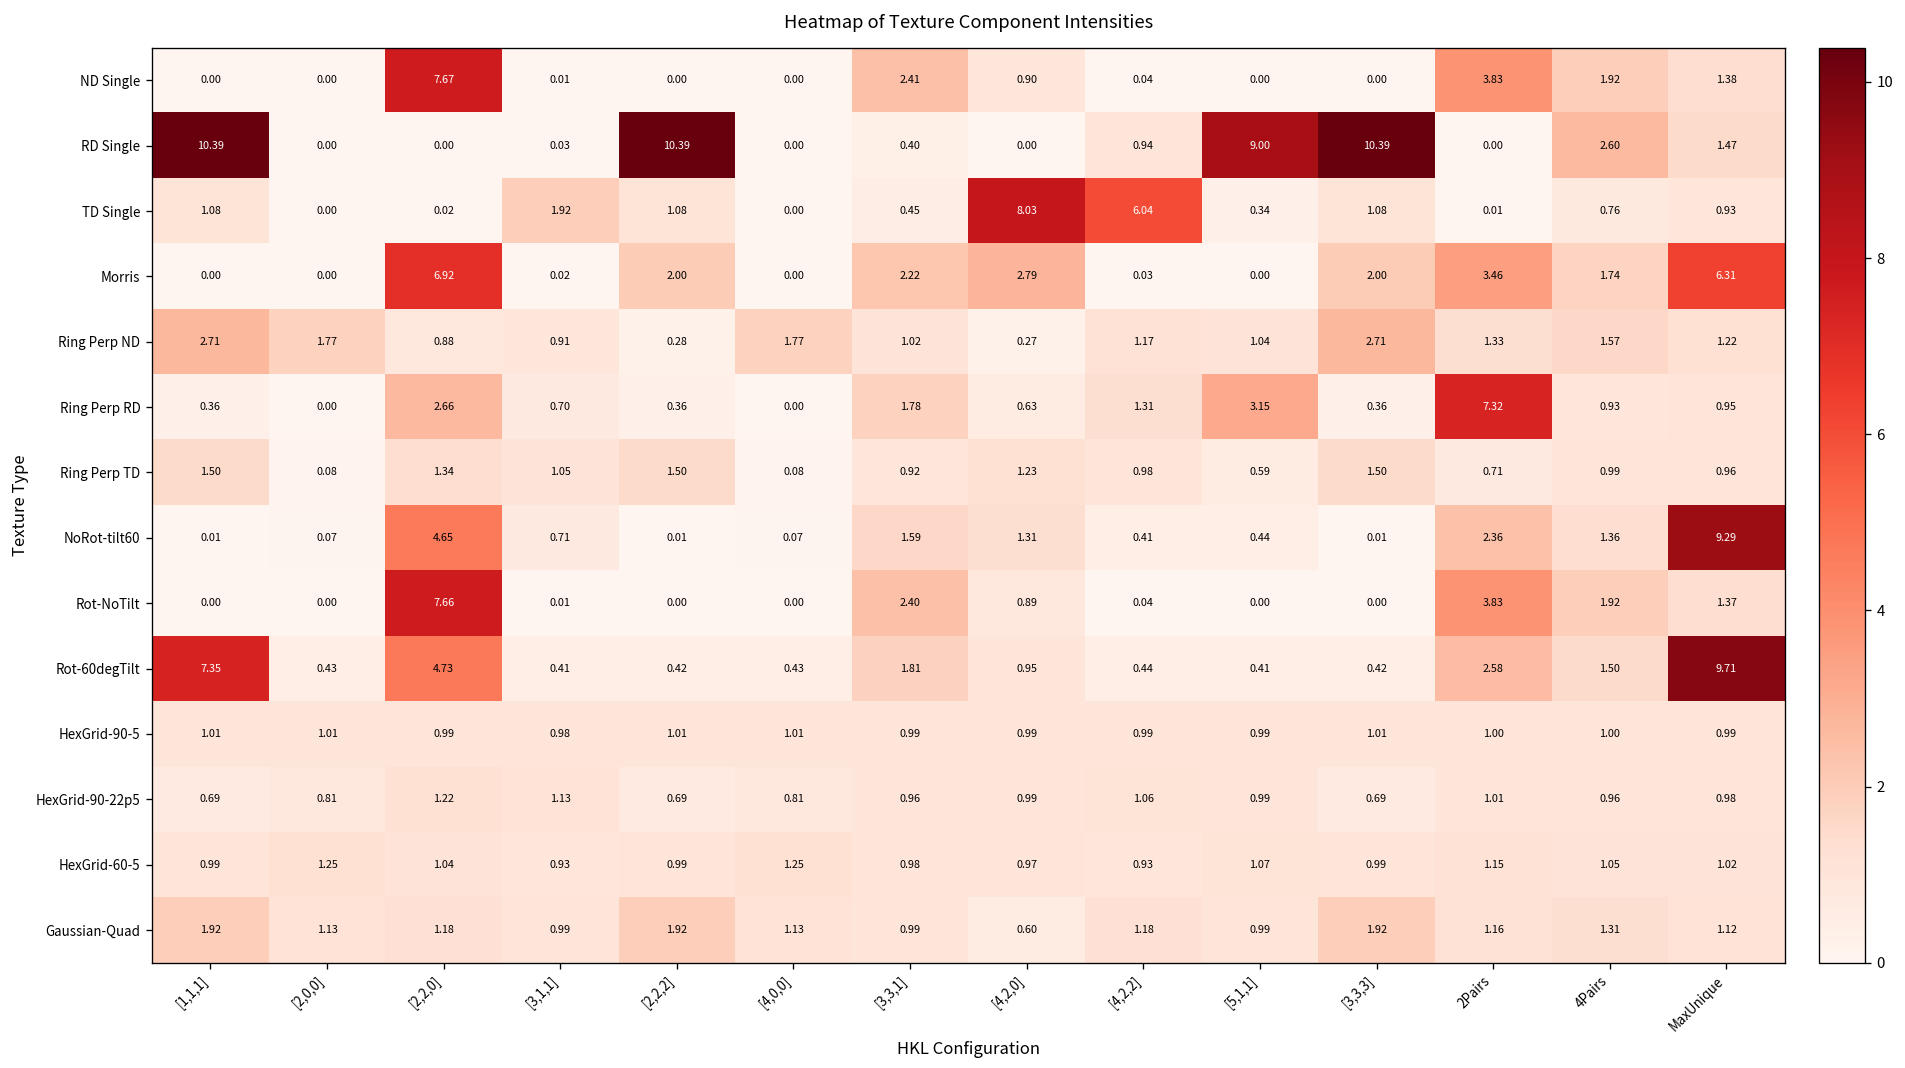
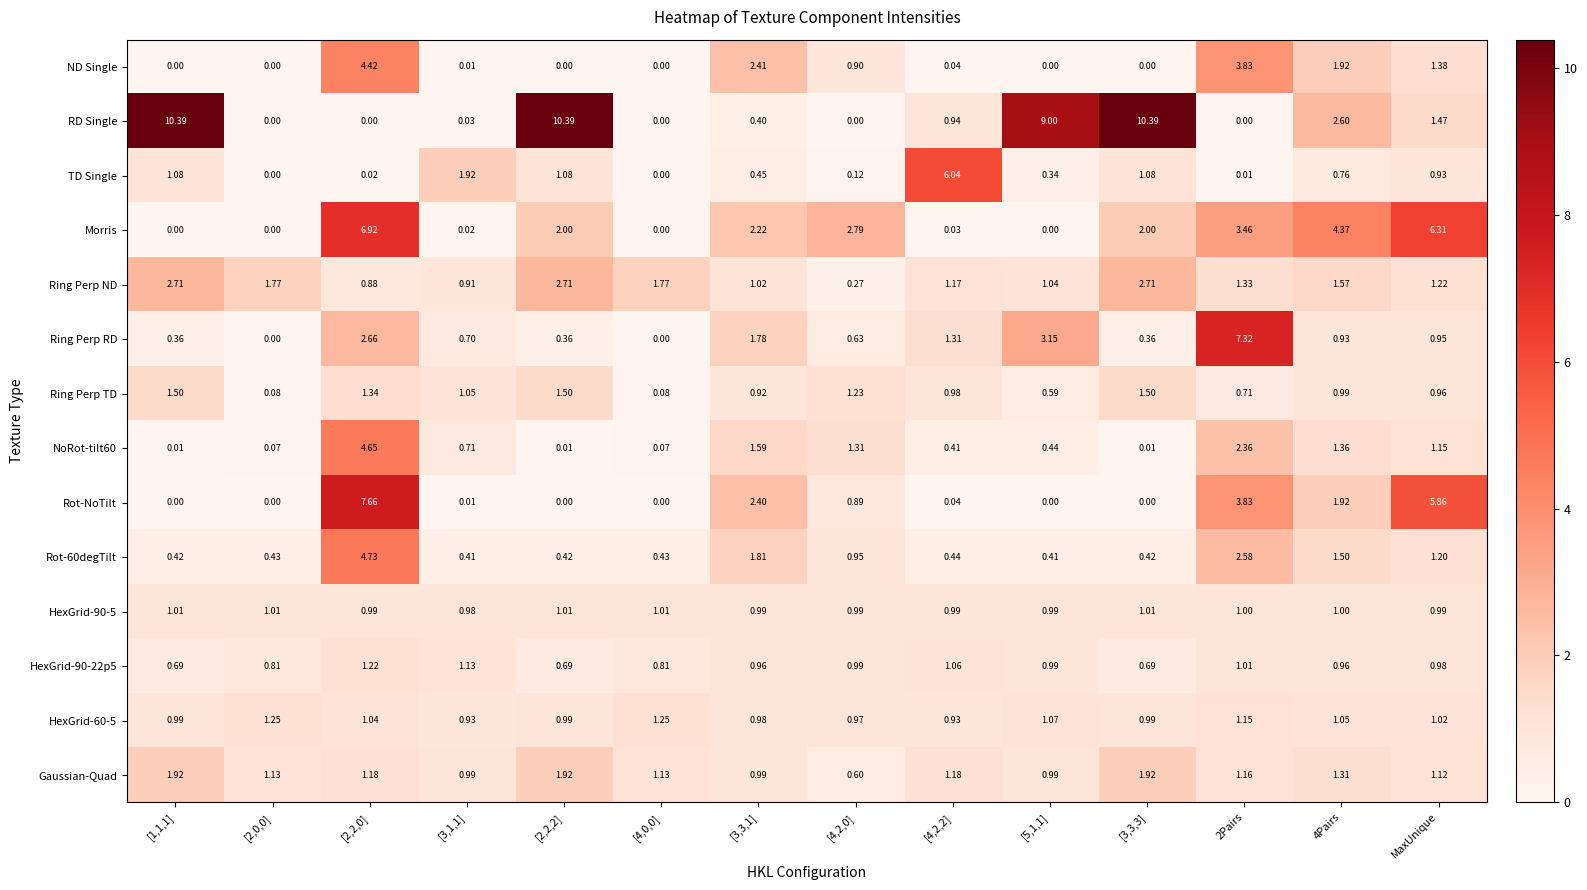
ND Single, [2,2,0]: 7.67 -> 4.42
TD Single, [4,2,0]: 8.03 -> 0.12
Morris, 4Pairs: 1.74 -> 4.37
Ring Perp ND, [2,2,2]: 0.28 -> 2.71
NoRot-tilt60, MaxUnique: 9.29 -> 1.15
Rot-NoTilt, MaxUnique: 1.37 -> 5.86
Rot-60degTilt, [1,1,1]: 7.35 -> 0.42
Rot-60degTilt, MaxUnique: 9.71 -> 1.20
